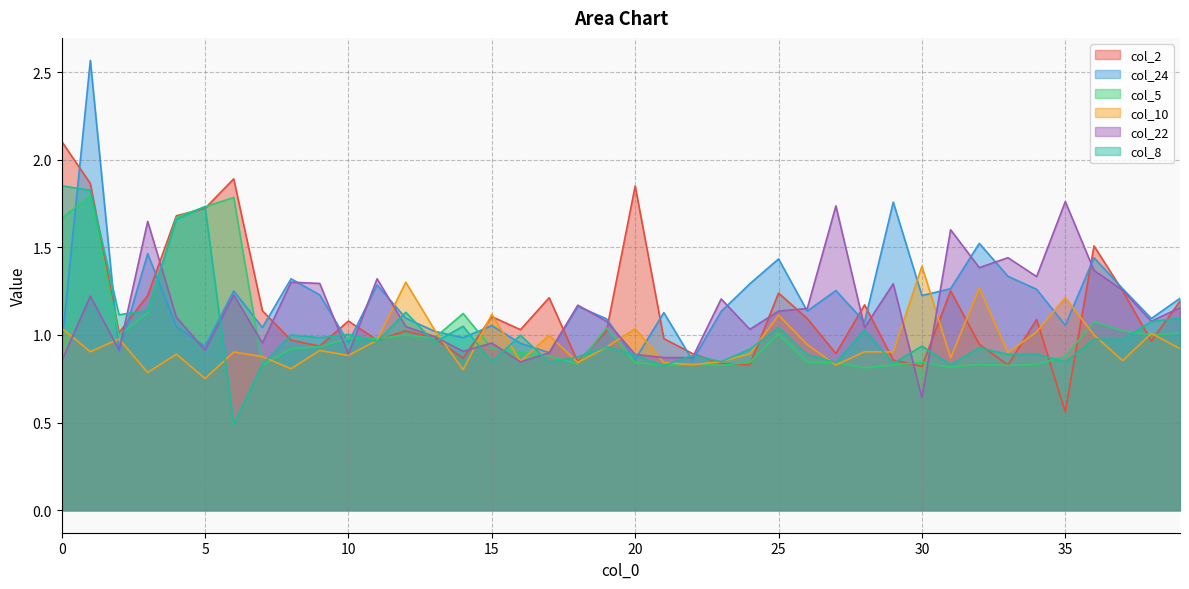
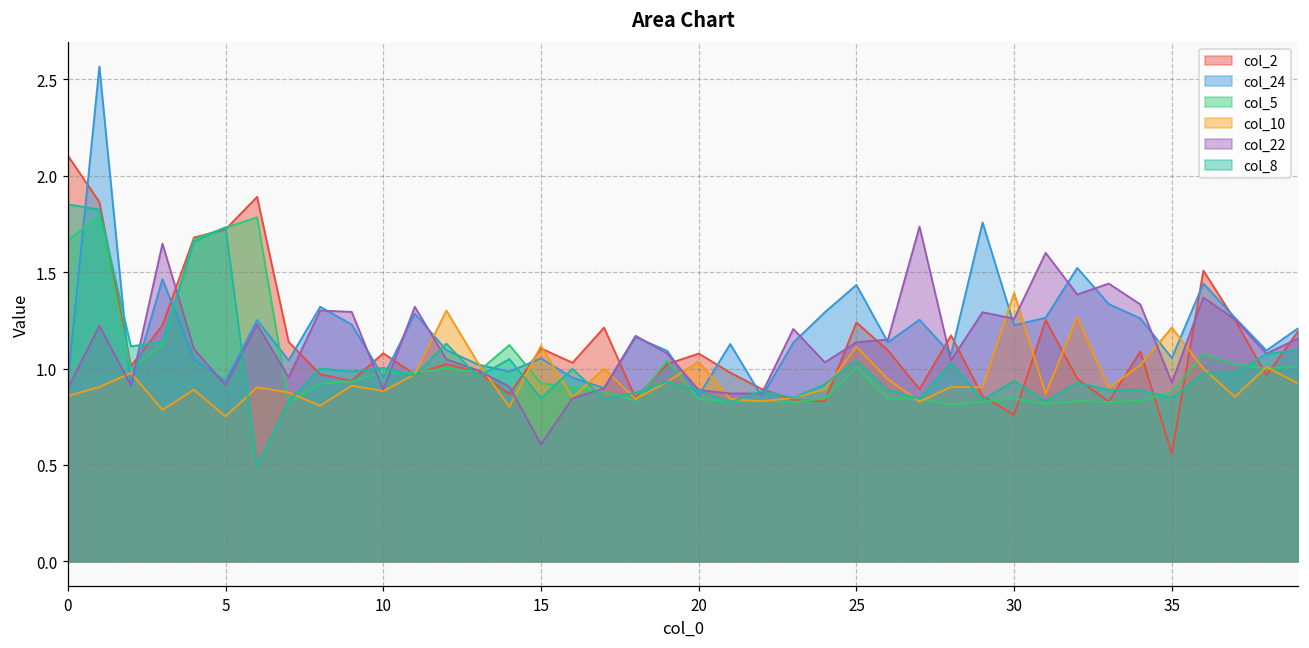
col_10, 0: 1.04 -> 0.86
col_22, 0: 0.85 -> 0.90
col_22, 15: 0.95 -> 0.61
col_2, 20: 1.85 -> 1.08
col_2, 30: 0.82 -> 0.76
col_22, 30: 0.64 -> 1.26
col_22, 35: 1.76 -> 0.93
